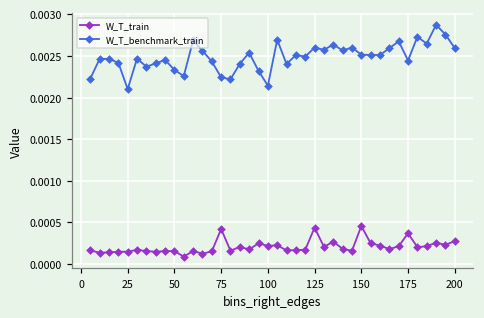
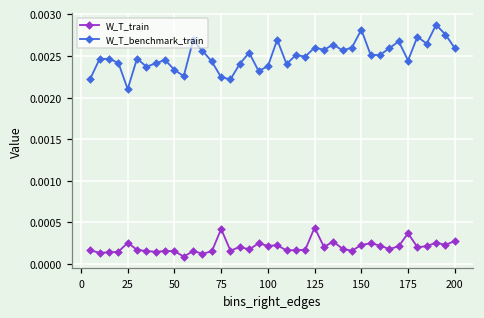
W_T_train, 25: 0.0001 -> 0.0003
W_T_benchmark_train, 100: 0.0021 -> 0.0024
W_T_train, 150: 0.0005 -> 0.0002
W_T_benchmark_train, 150: 0.0025 -> 0.0028
